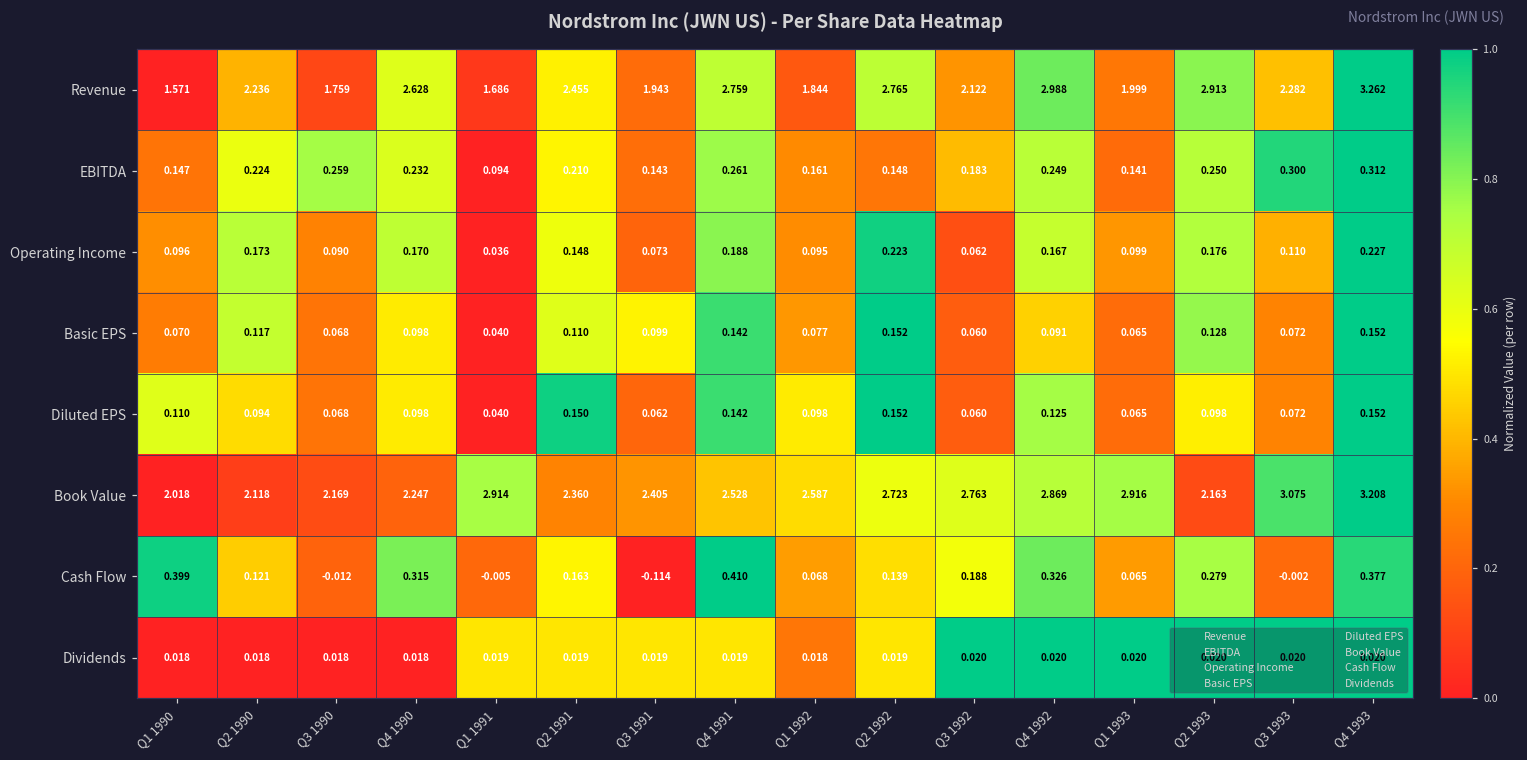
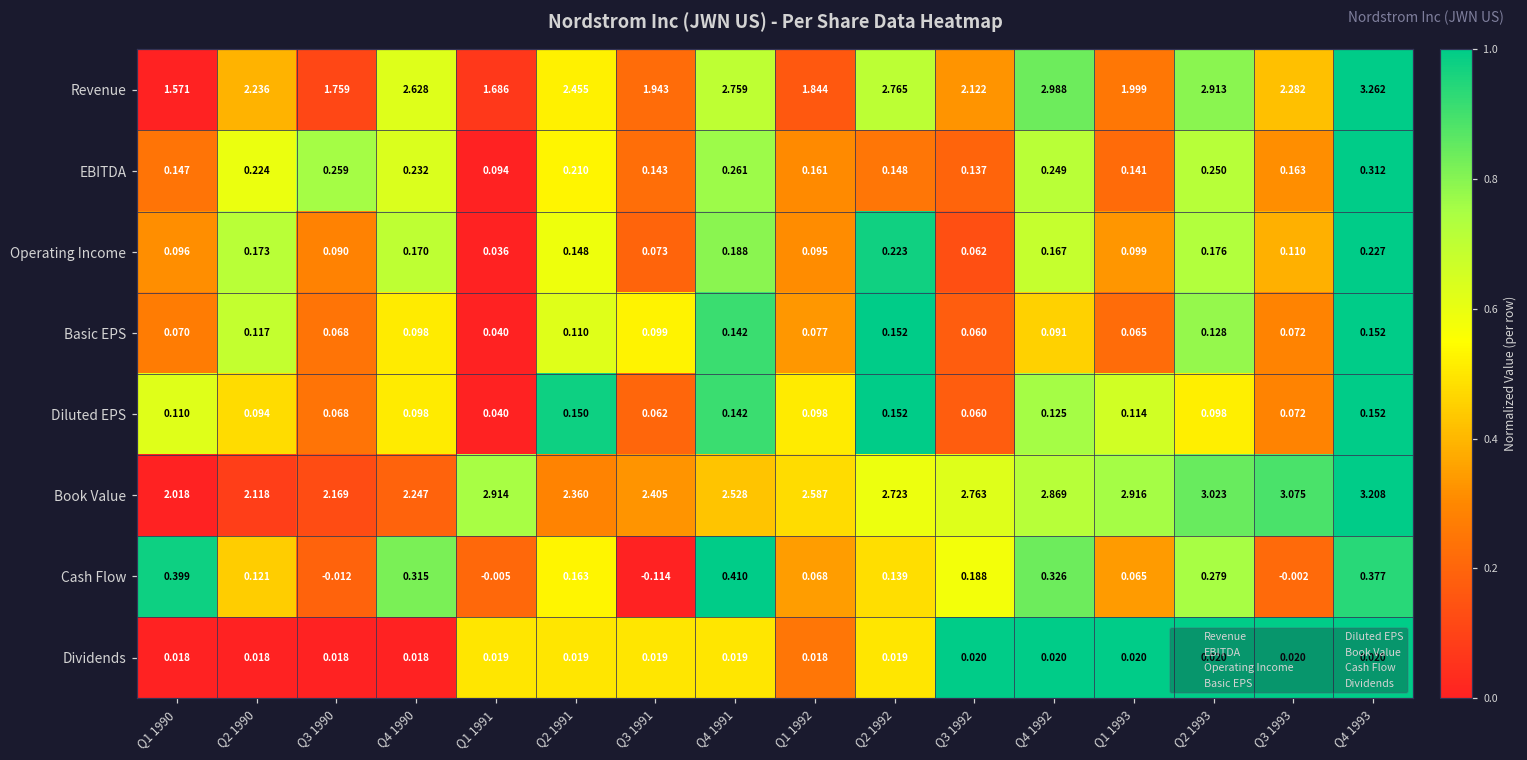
EBITDA, Q3 1992: 0.183 -> 0.137
EBITDA, Q3 1993: 0.300 -> 0.163
Diluted EPS, Q1 1993: 0.065 -> 0.114
Book Value, Q2 1993: 2.163 -> 3.023
